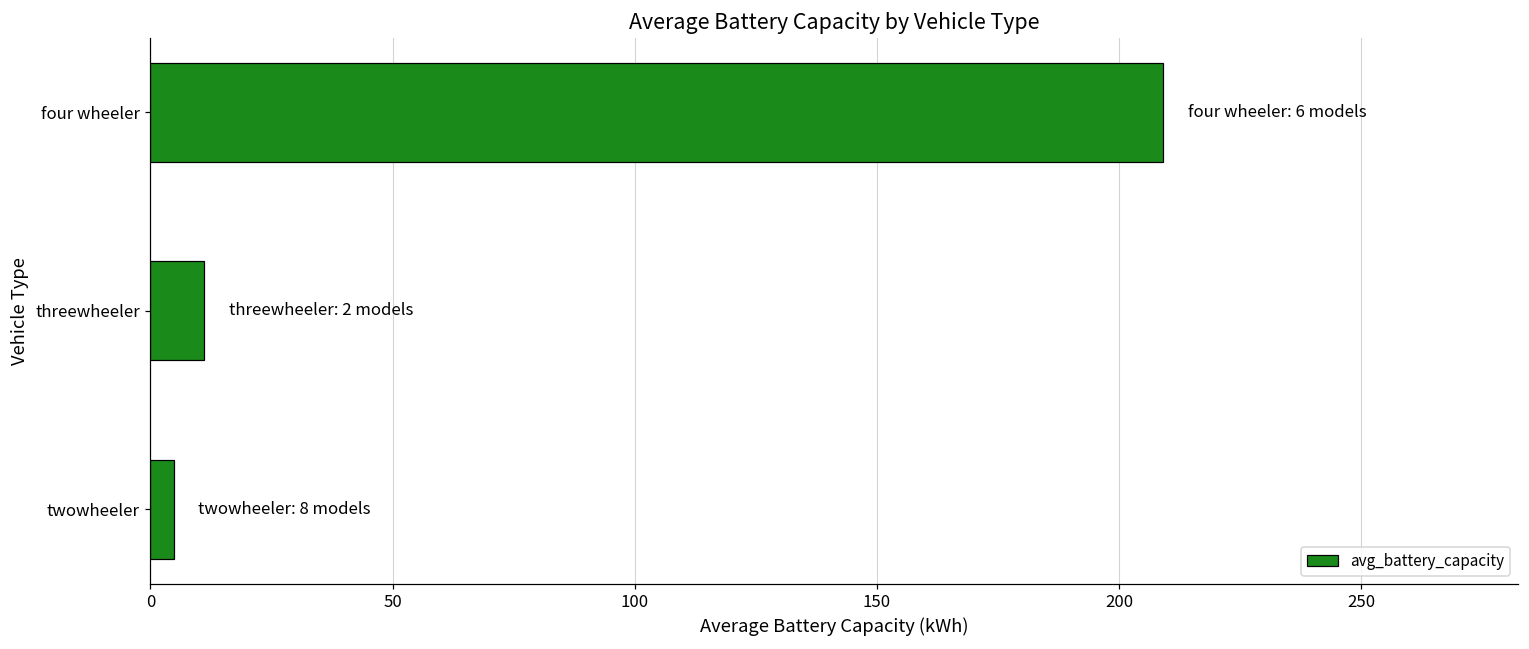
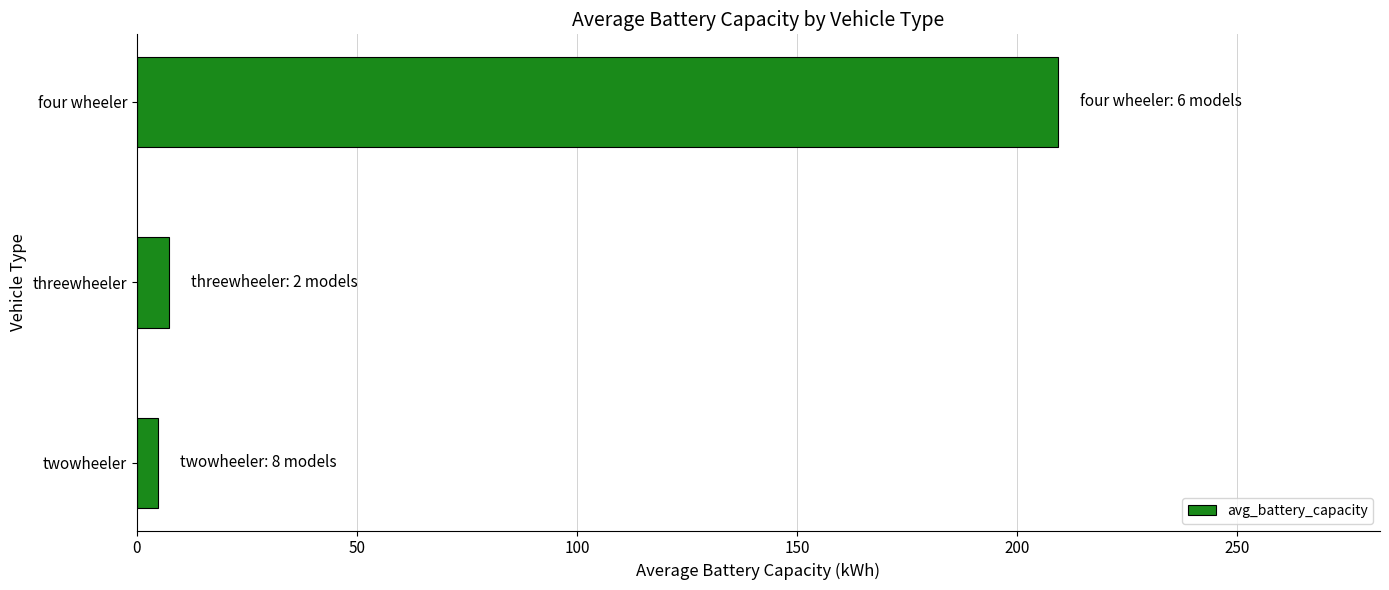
threewheeler: 11 -> 7
